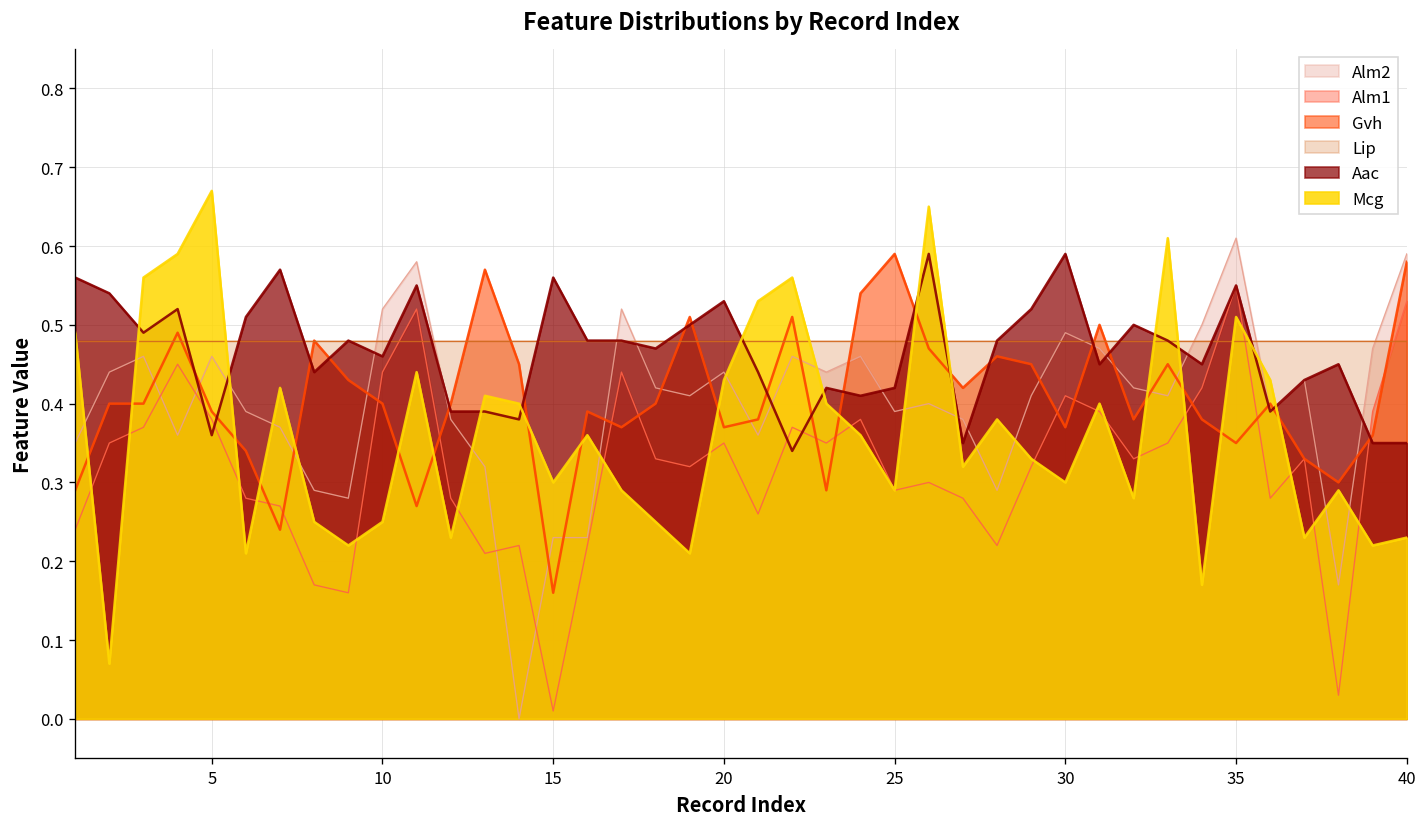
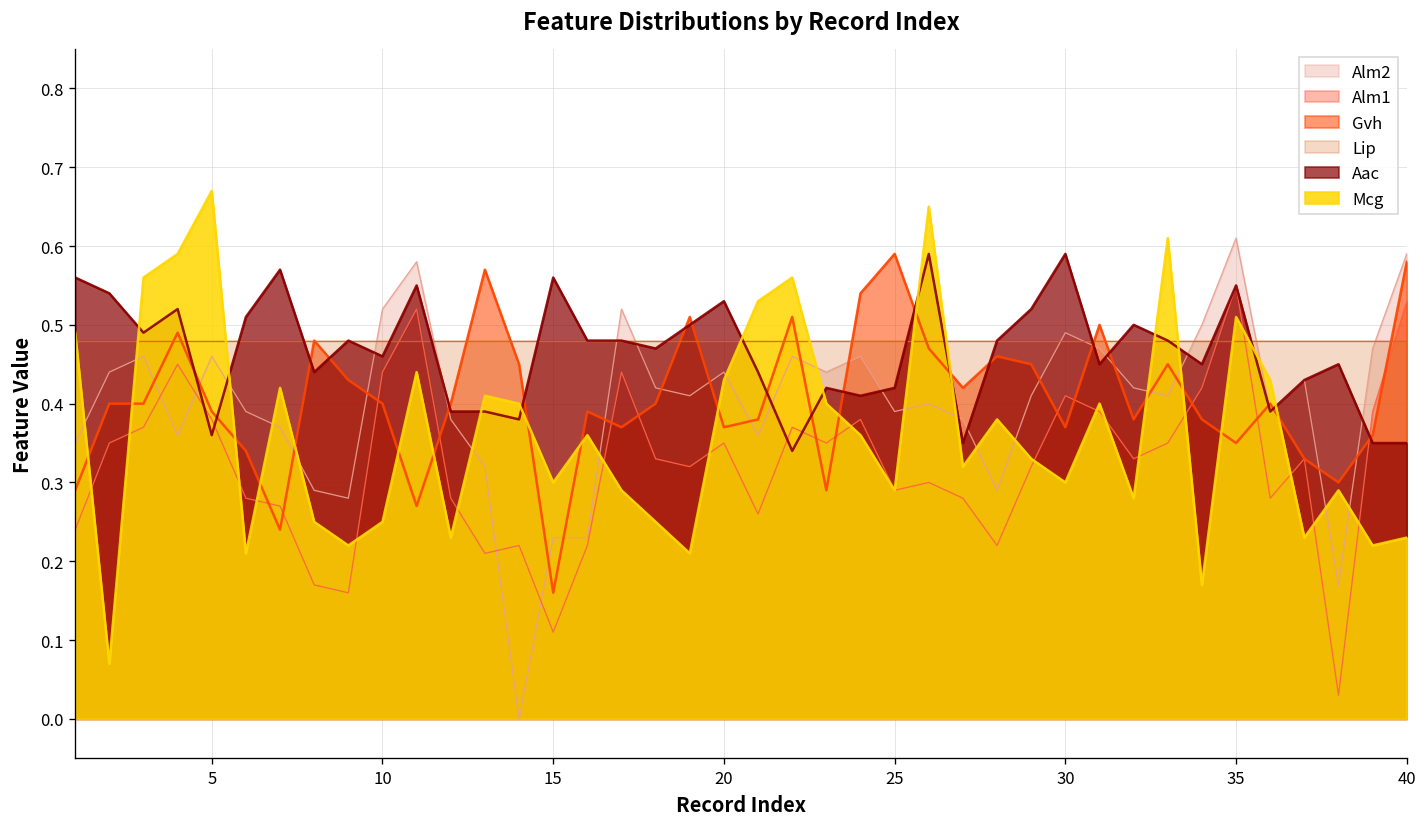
Alm1, 15: 0.01 -> 0.11
